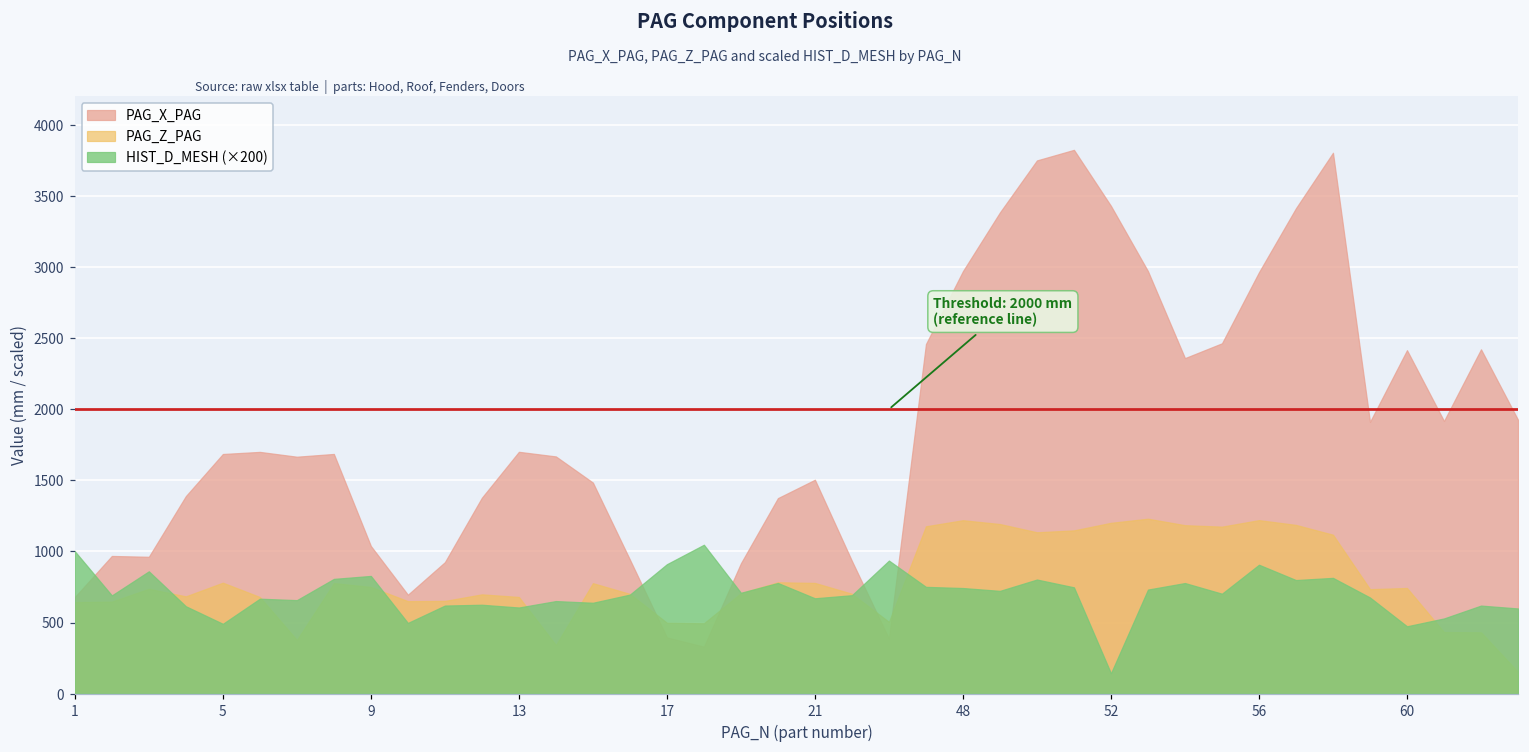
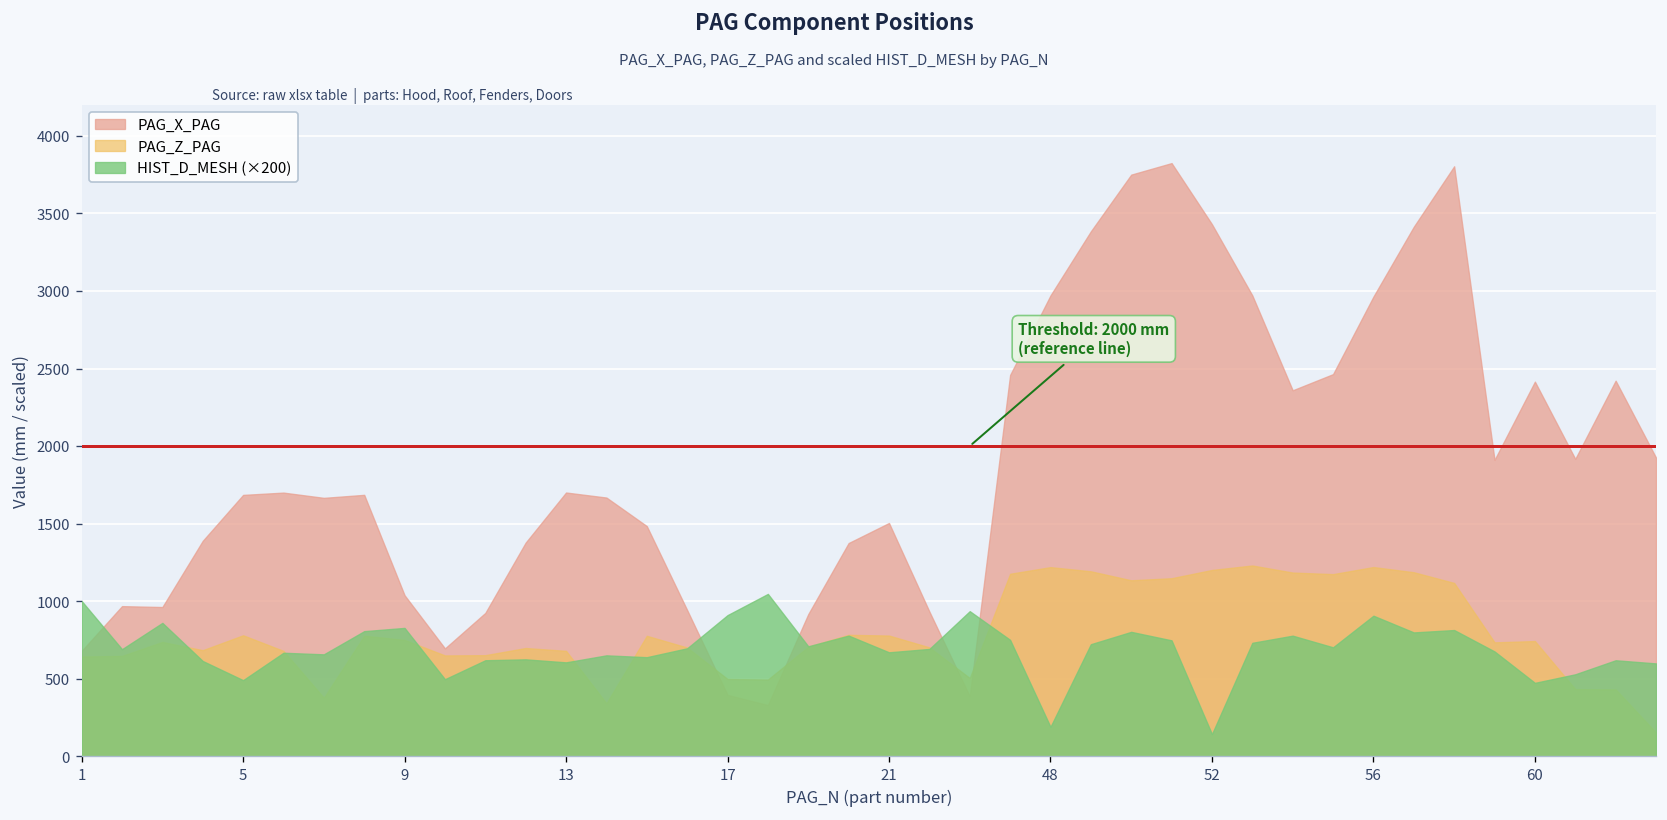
HIST_D_MESH (×200), 48: 740 -> 190
